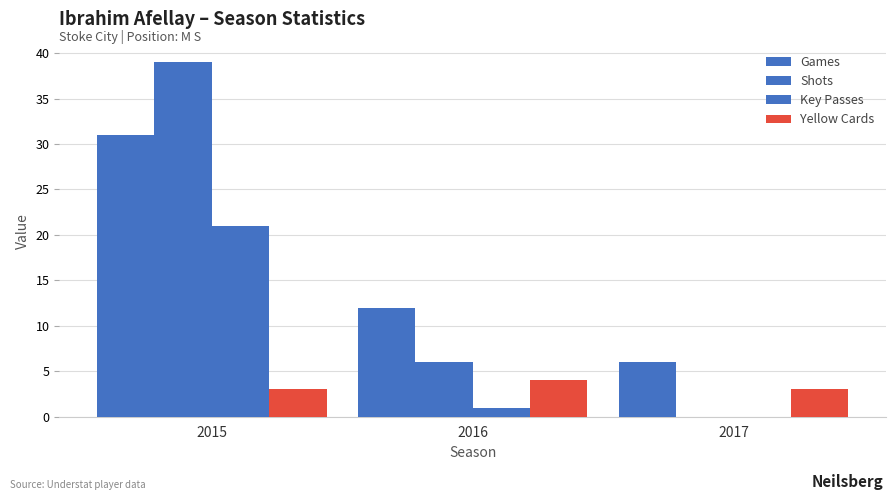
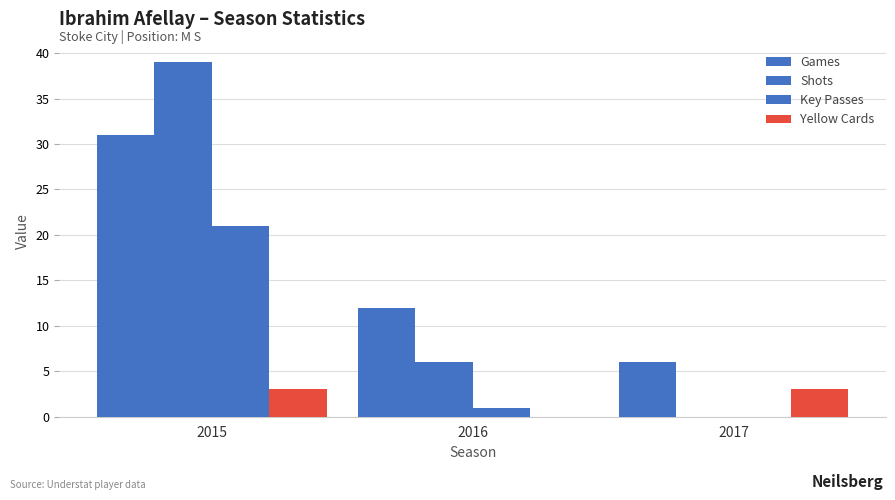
Yellow Cards, 2016: 4 -> 0
